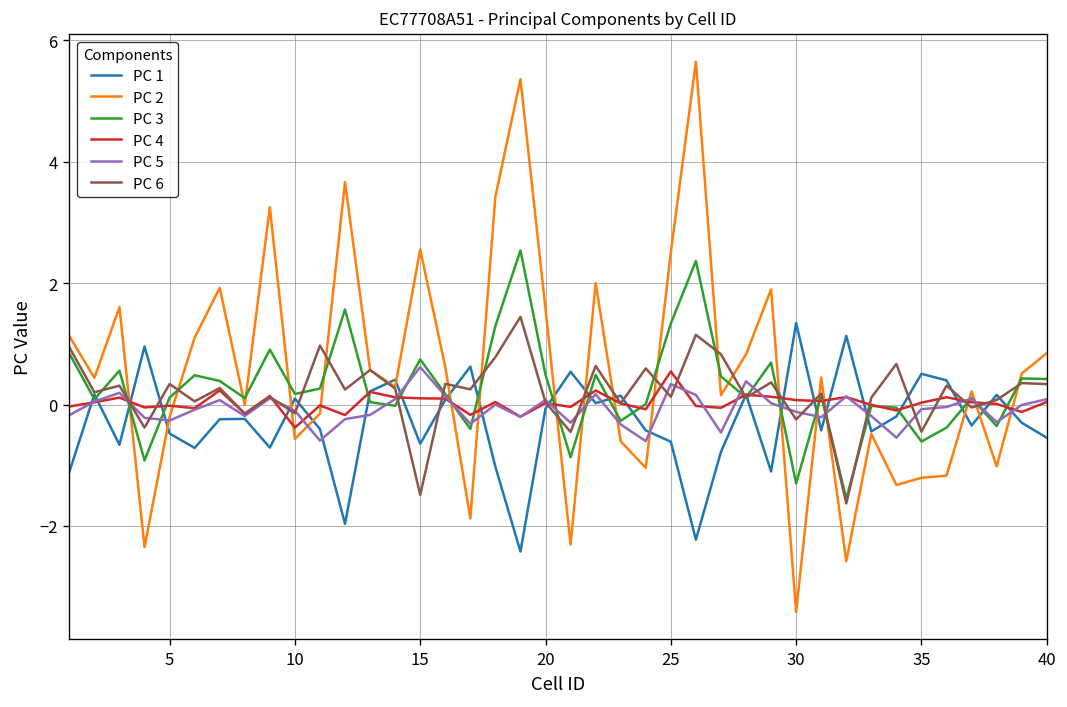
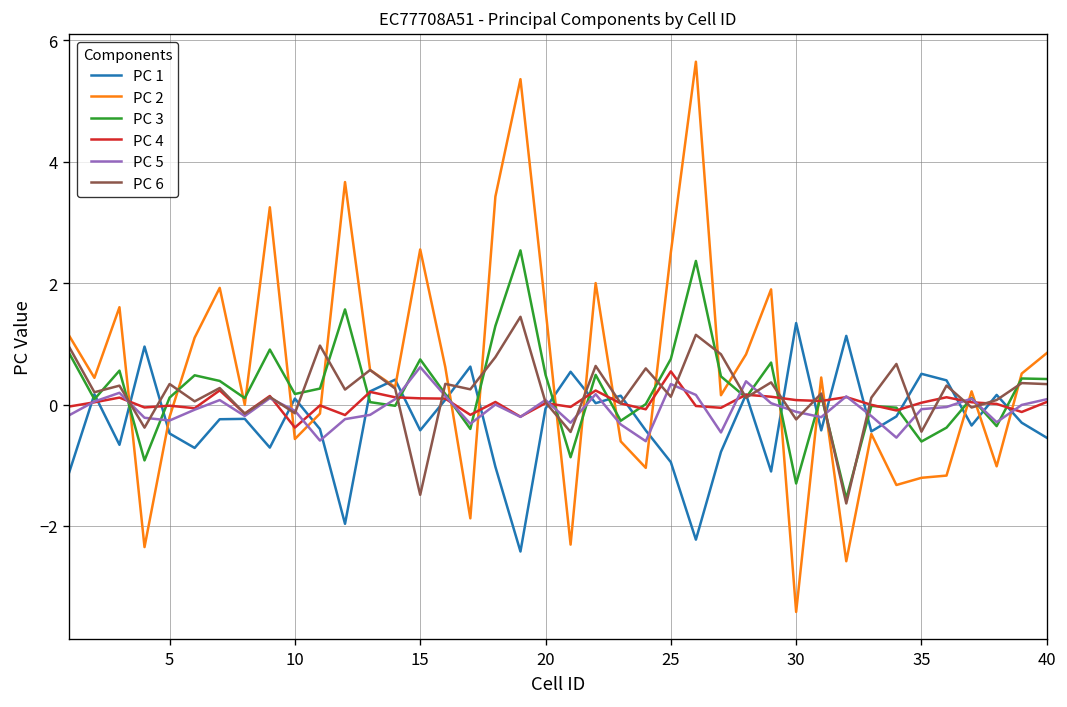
PC 1, 15: -0.6 -> -0.4
PC 1, 25: -0.6 -> -0.9
PC 3, 25: 1.3 -> 0.8
